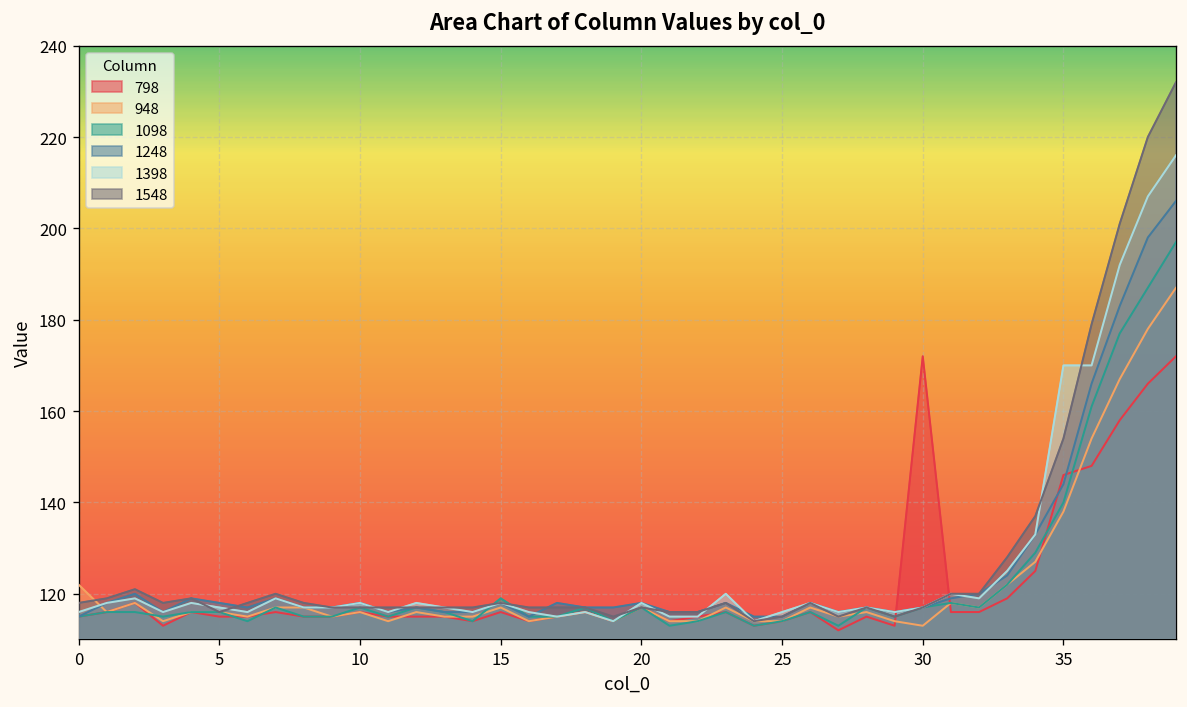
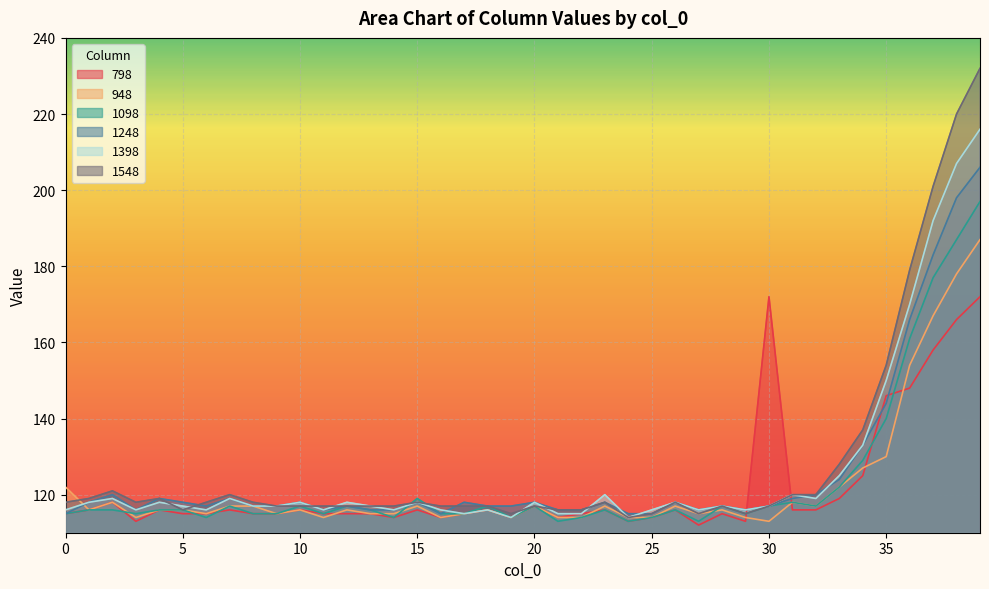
948, 35: 138 -> 130
1398, 35: 170 -> 150
